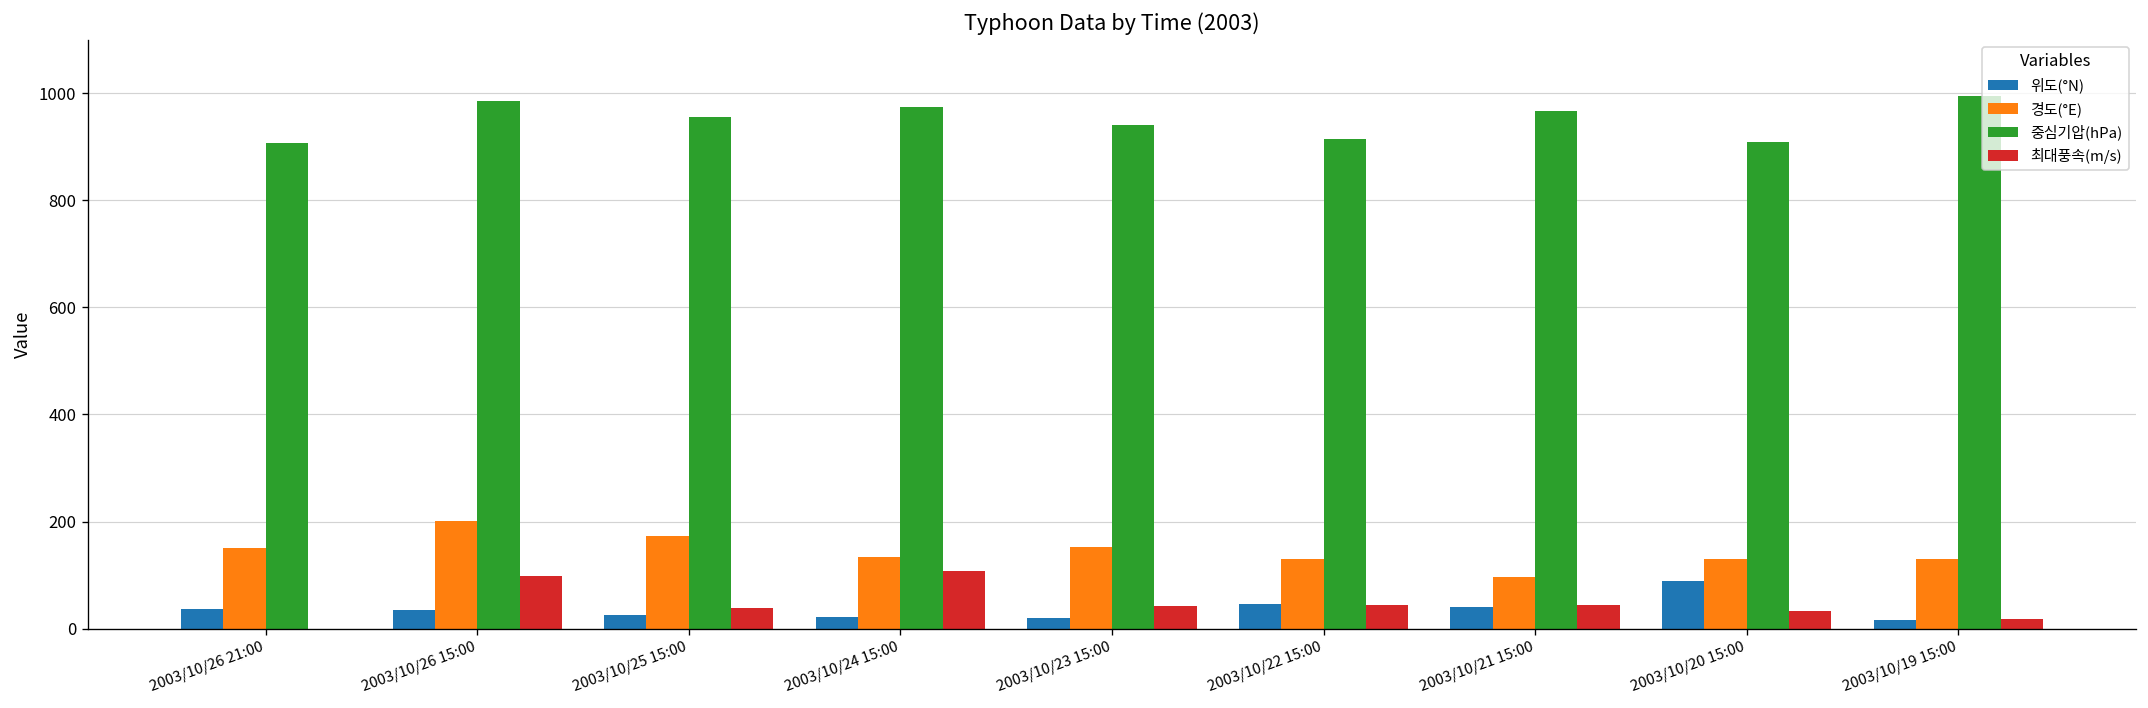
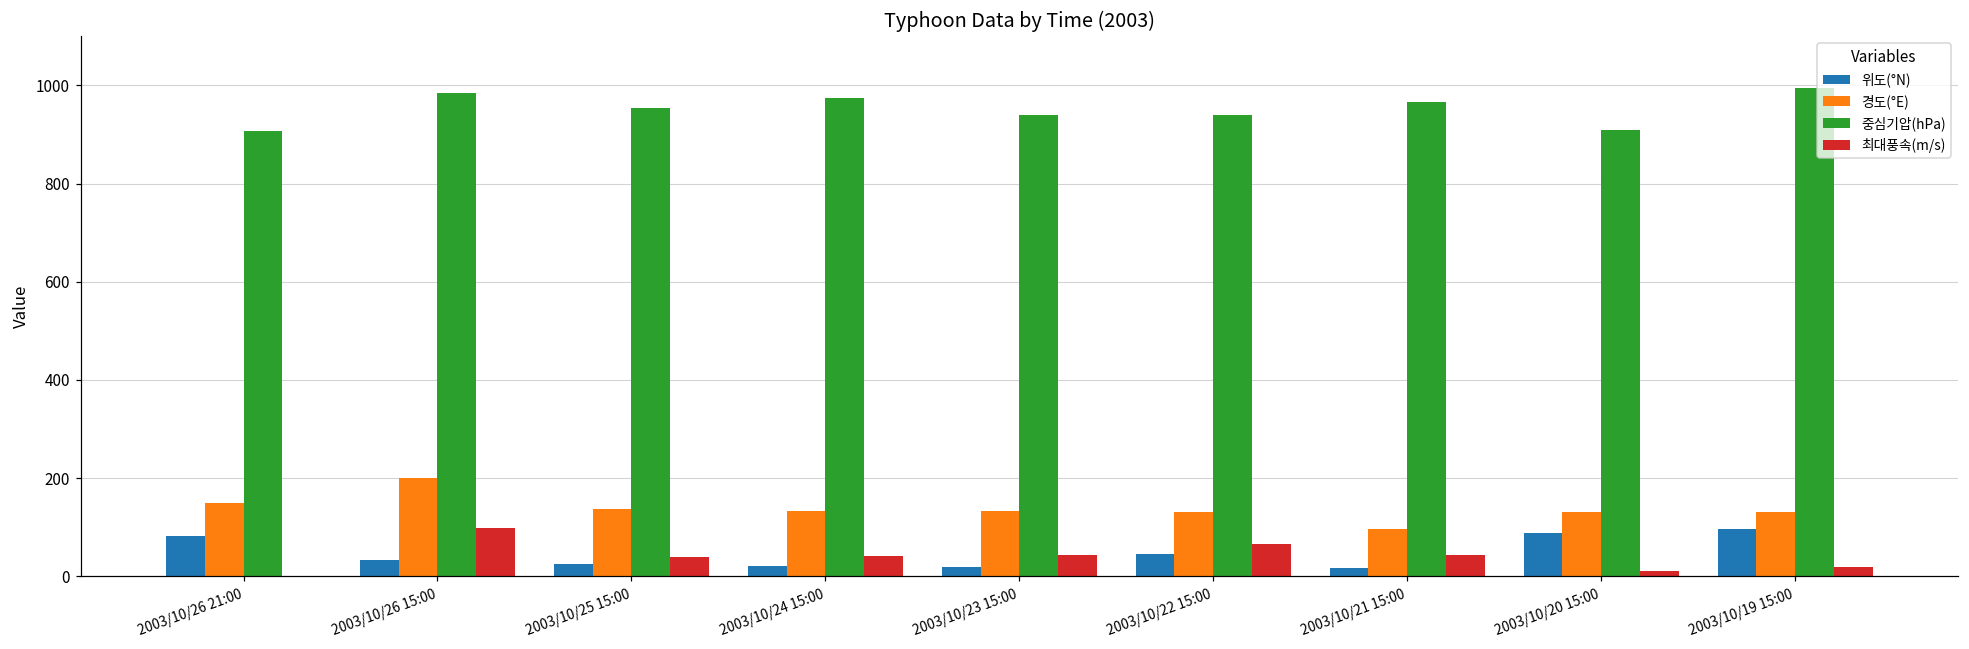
위도(°N), 2003/10/26 21:00: 40 -> 80
경도(°E), 2003/10/25 15:00: 170 -> 140
최대풍속(m/s), 2003/10/24 15:00: 110 -> 40
경도(°E), 2003/10/23 15:00: 150 -> 130
중심기압(hPa), 2003/10/22 15:00: 910 -> 940
최대풍속(m/s), 2003/10/22 15:00: 40 -> 70
위도(°N), 2003/10/21 15:00: 40 -> 20
최대풍속(m/s), 2003/10/20 15:00: 30 -> 10
위도(°N), 2003/10/19 15:00: 20 -> 100
